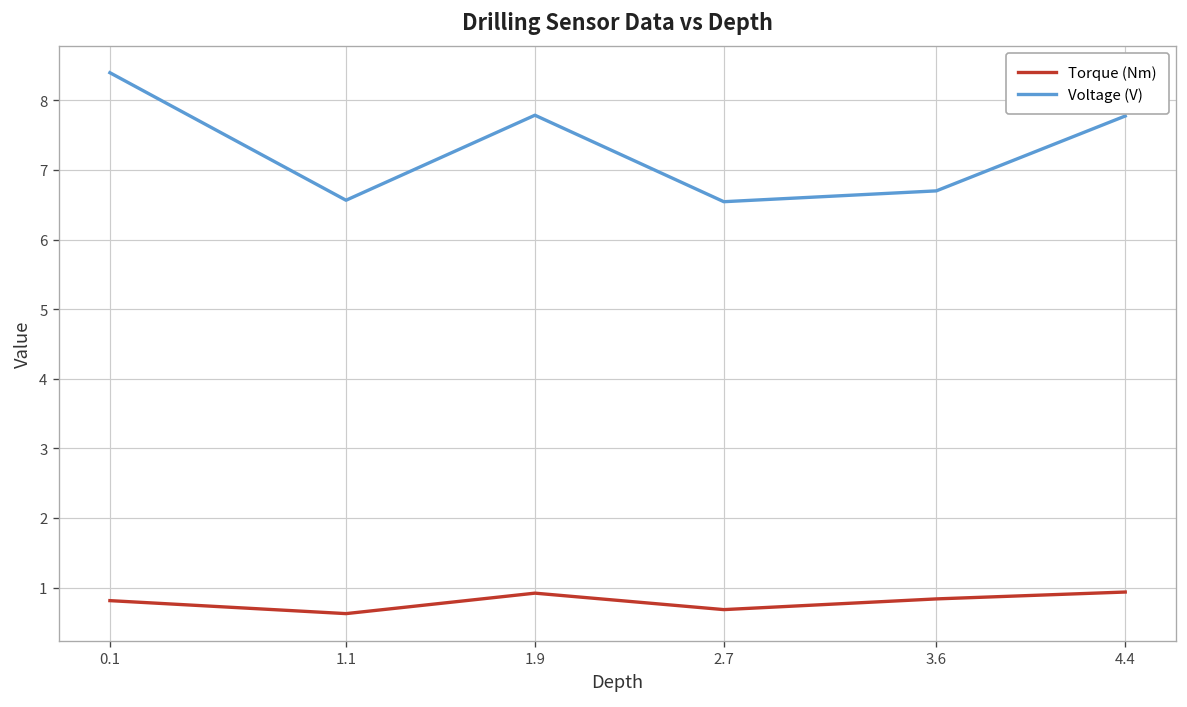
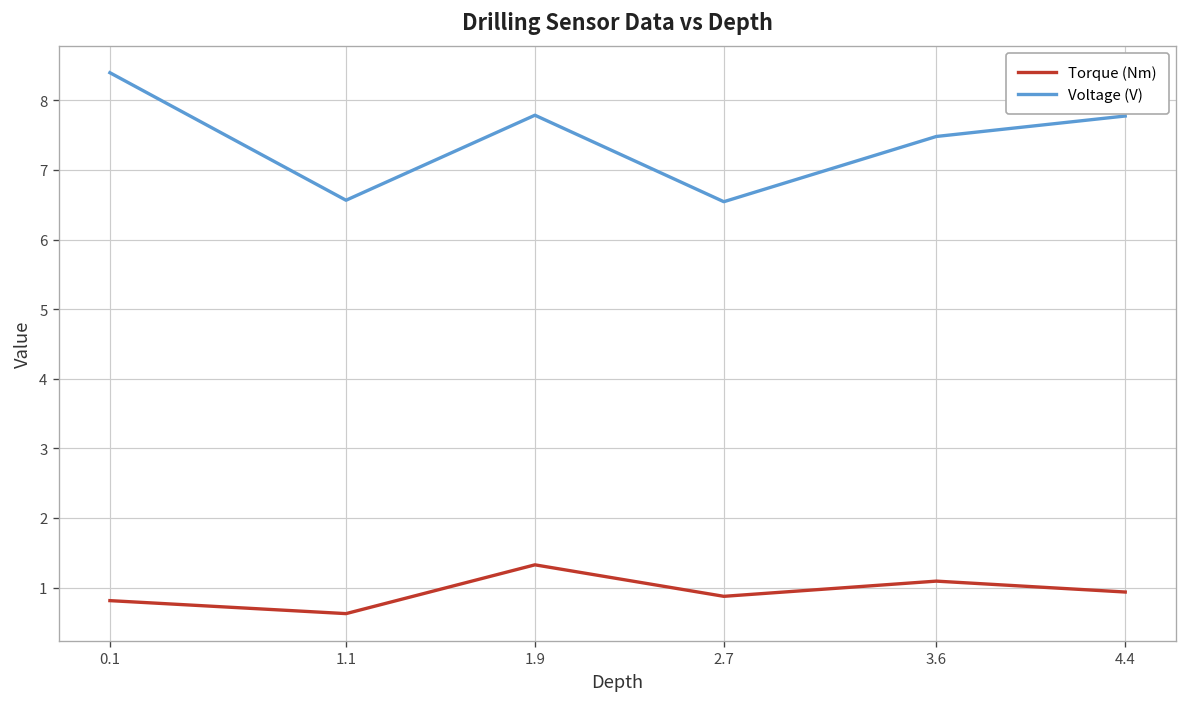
Torque (Nm), 1.9: 0.9 -> 1.3
Torque (Nm), 2.7: 0.7 -> 0.9
Torque (Nm), 3.6: 0.8 -> 1.1
Voltage (V), 3.6: 6.7 -> 7.5
